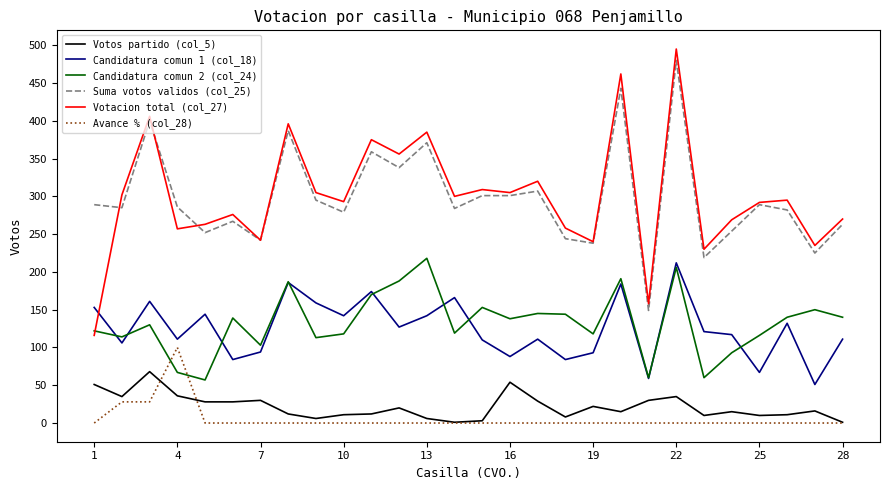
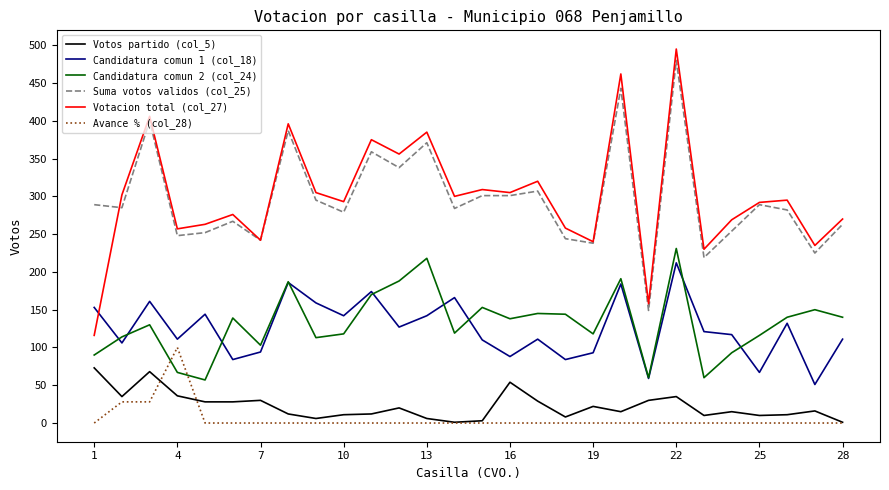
Votos partido (col_5), 1: 50 -> 70
Candidatura comun 2 (col_24), 1: 120 -> 90
Suma votos validos (col_25), 4: 290 -> 250
Candidatura comun 2 (col_24), 22: 210 -> 230
